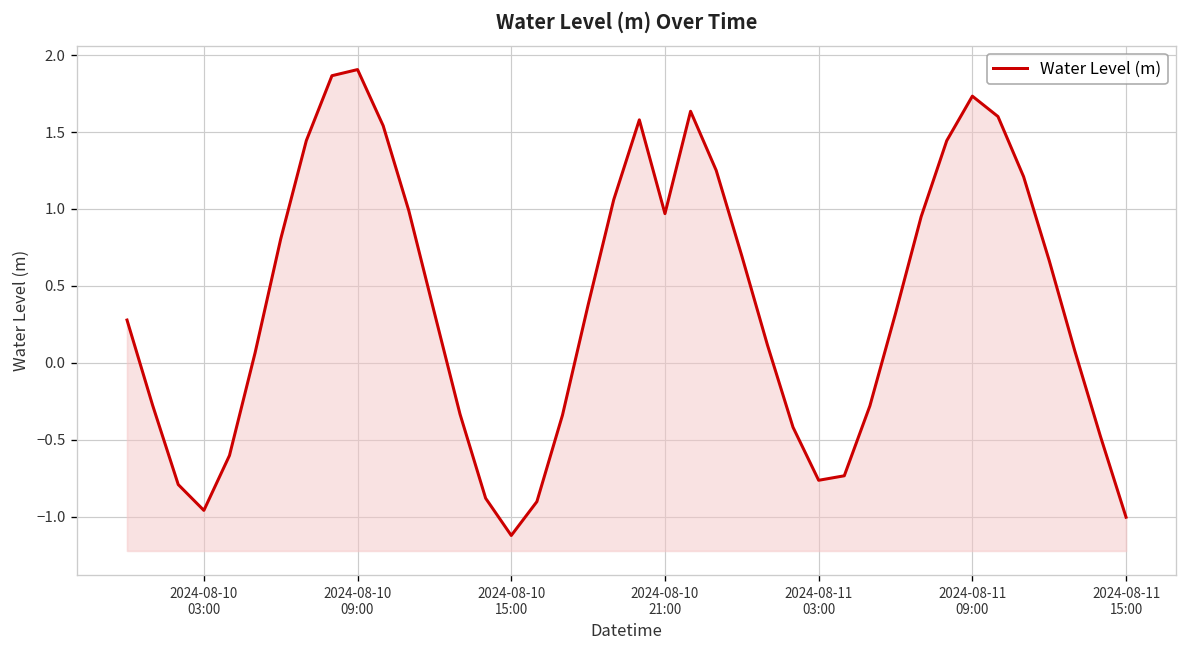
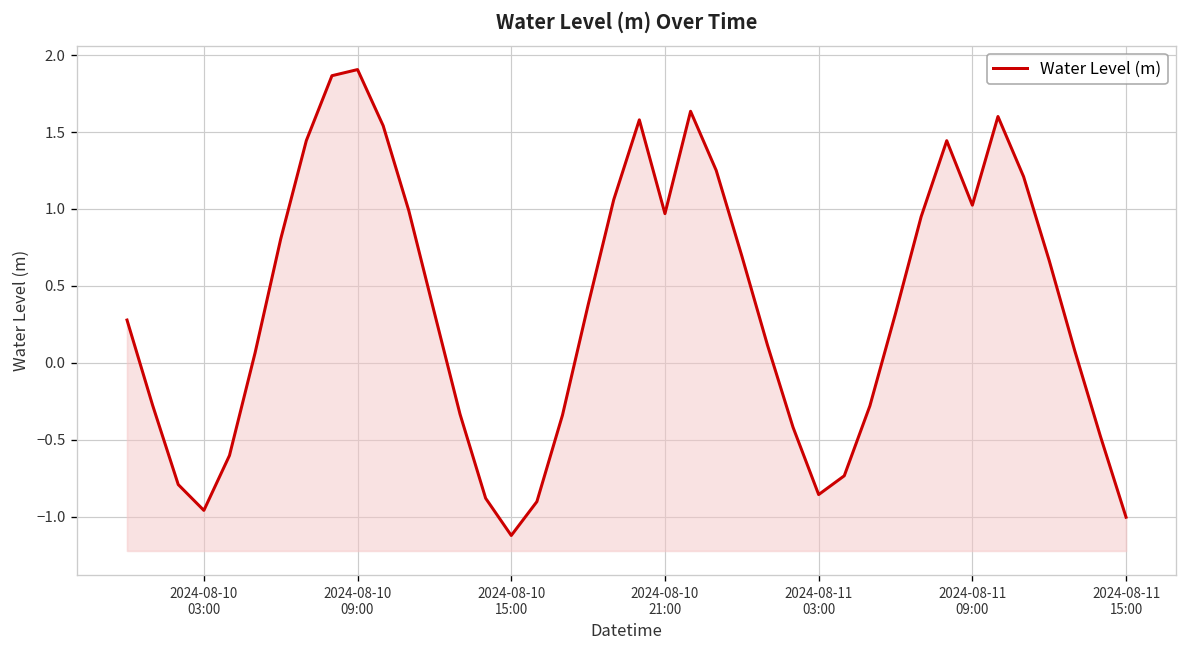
2024-08-11 03:00: -0.76 -> -0.86
2024-08-11 09:00: 1.73 -> 1.02
